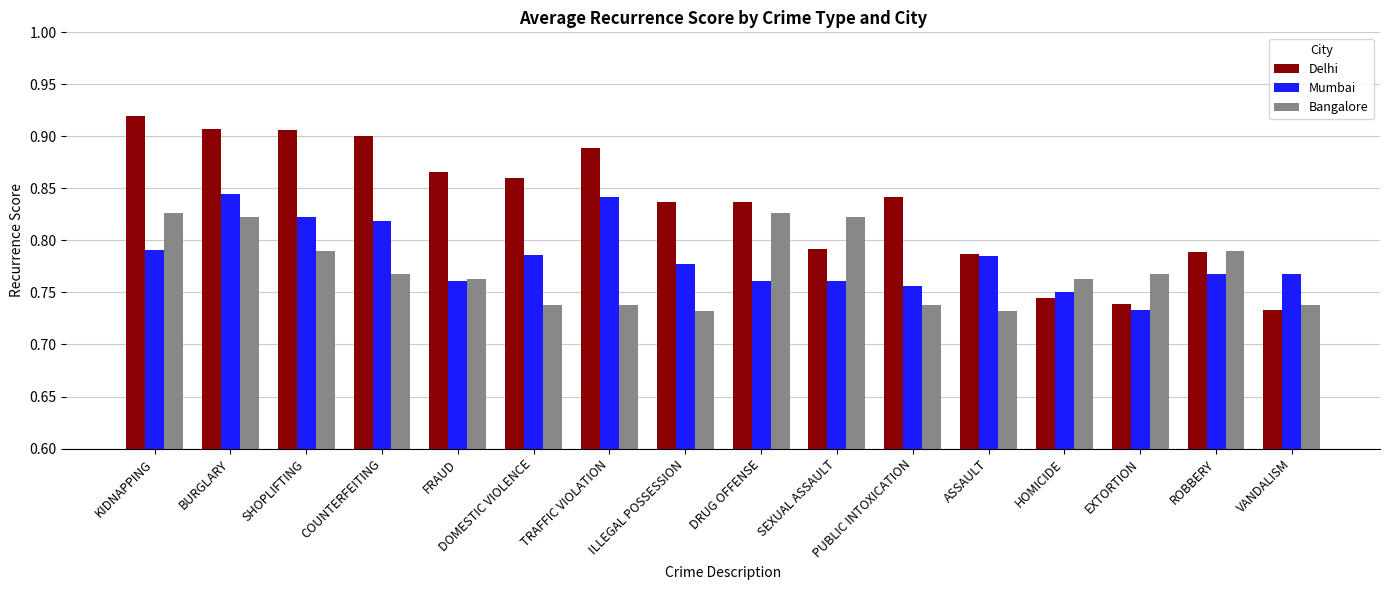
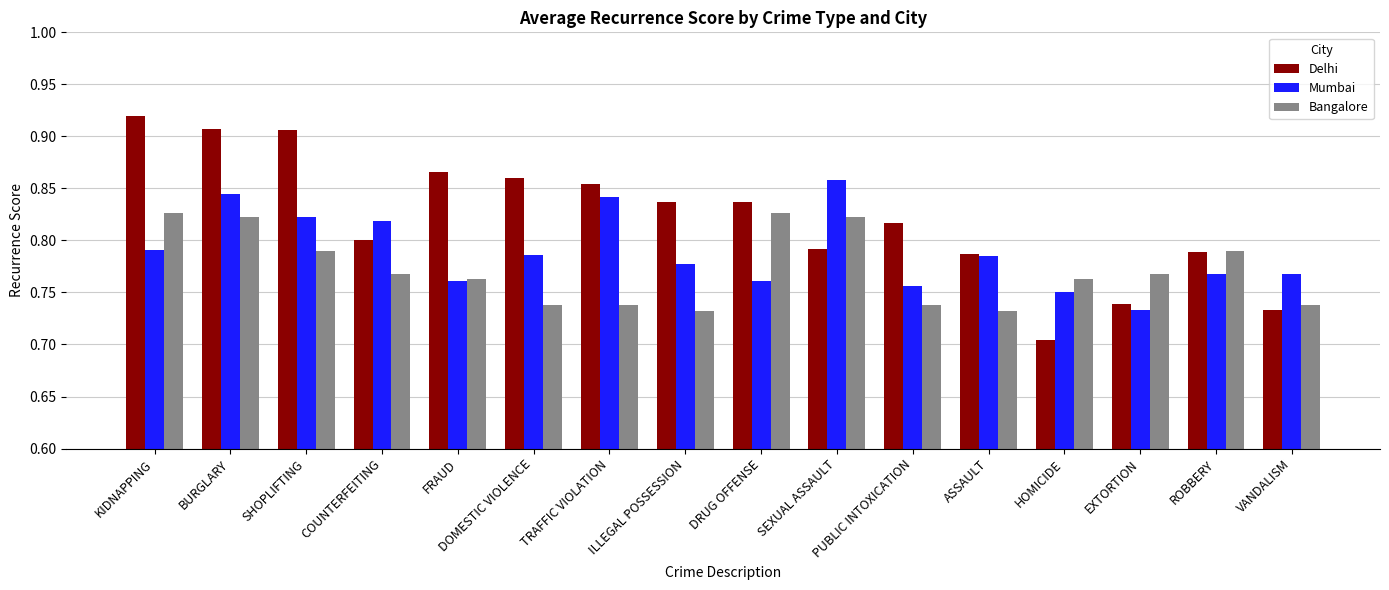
Delhi, COUNTERFEITING: 0.9 -> 0.8
Delhi, TRAFFIC VIOLATION: 0.889 -> 0.854
Mumbai, SEXUAL ASSAULT: 0.761 -> 0.858
Delhi, PUBLIC INTOXICATION: 0.842 -> 0.816
Delhi, HOMICIDE: 0.745 -> 0.704
